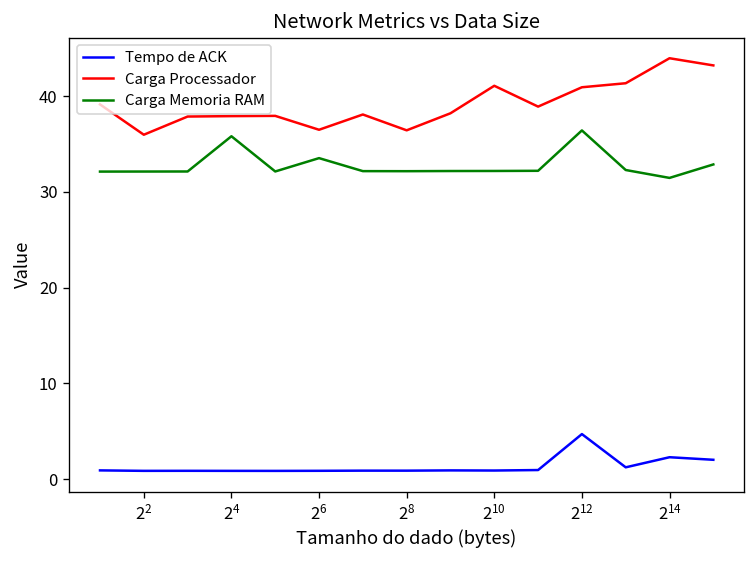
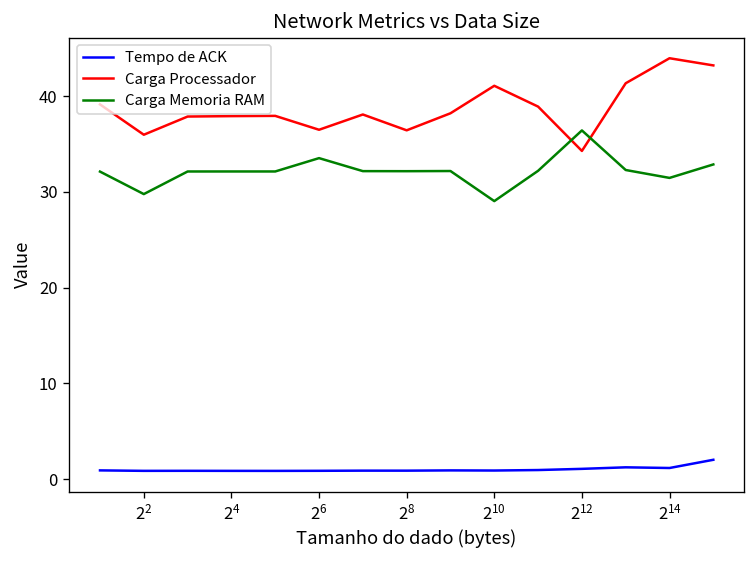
Carga Memoria RAM, 2^2: 32 -> 30
Carga Memoria RAM, 2^4: 36 -> 32
Carga Memoria RAM, 2^10: 32 -> 29
Tempo de ACK, 2^12: 5 -> 1
Carga Processador, 2^12: 41 -> 34
Tempo de ACK, 2^14: 2 -> 1
